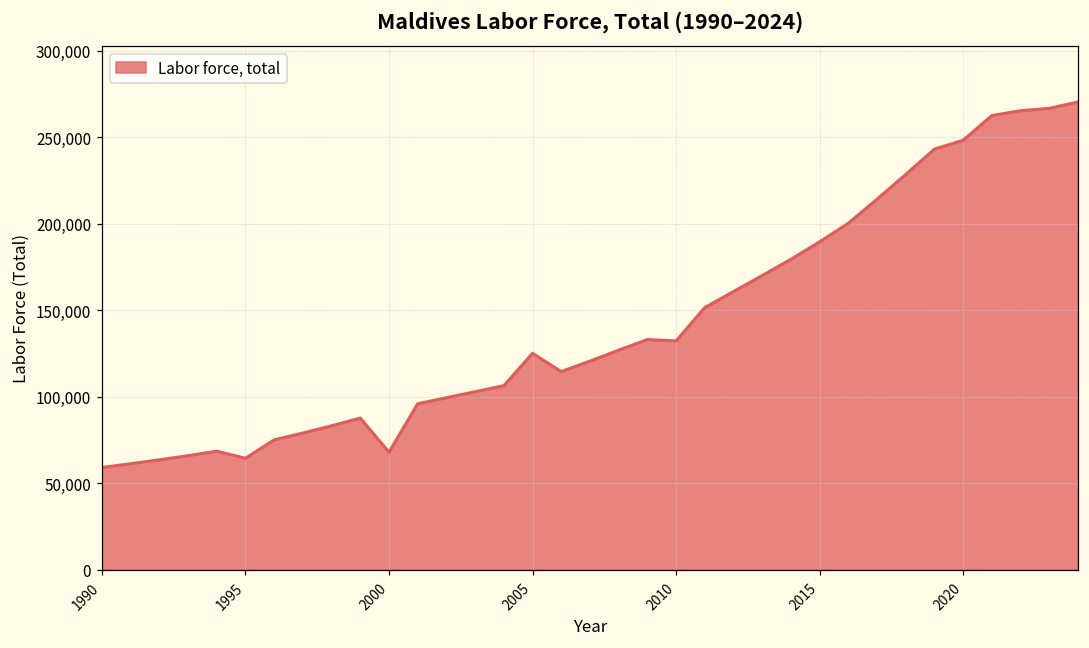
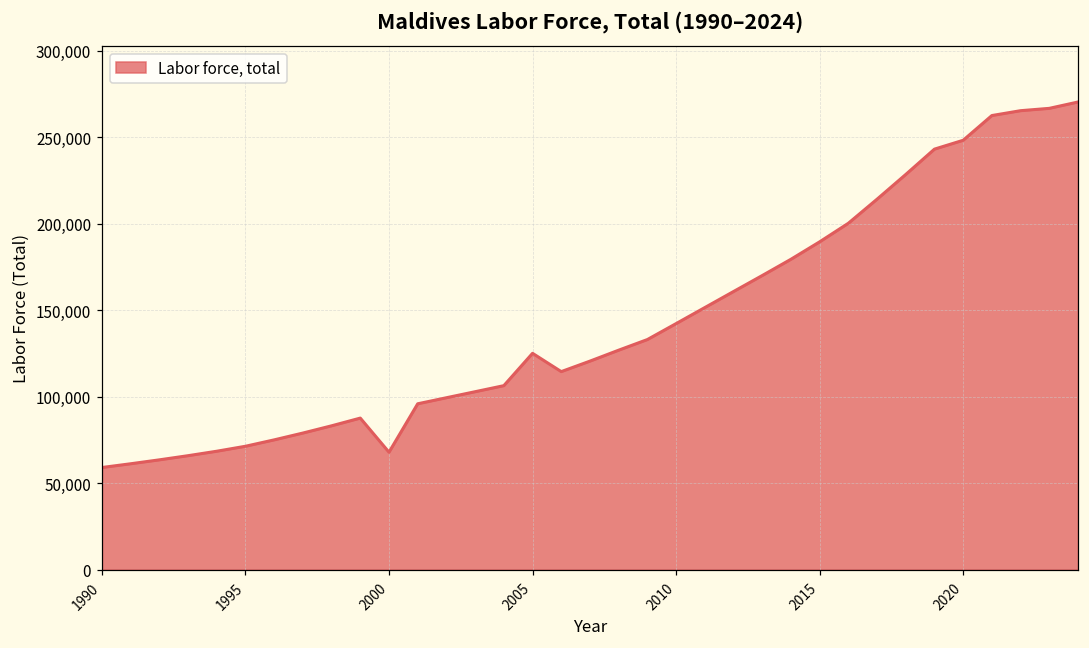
1995: 64,000 -> 71,000
2010: 132,000 -> 142,000
